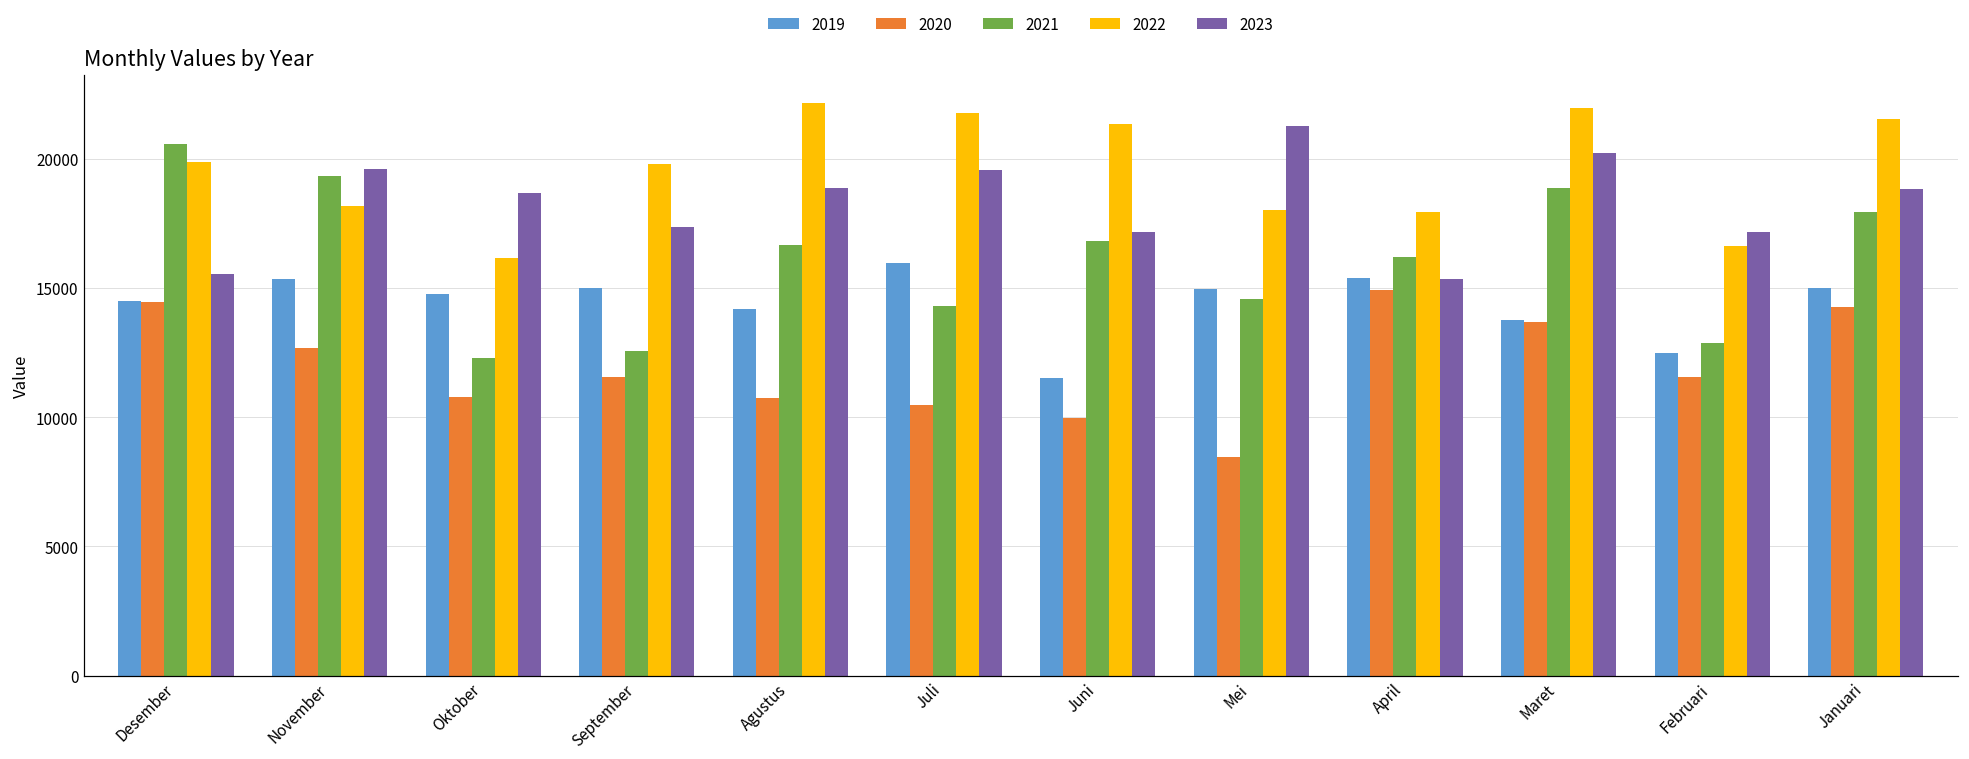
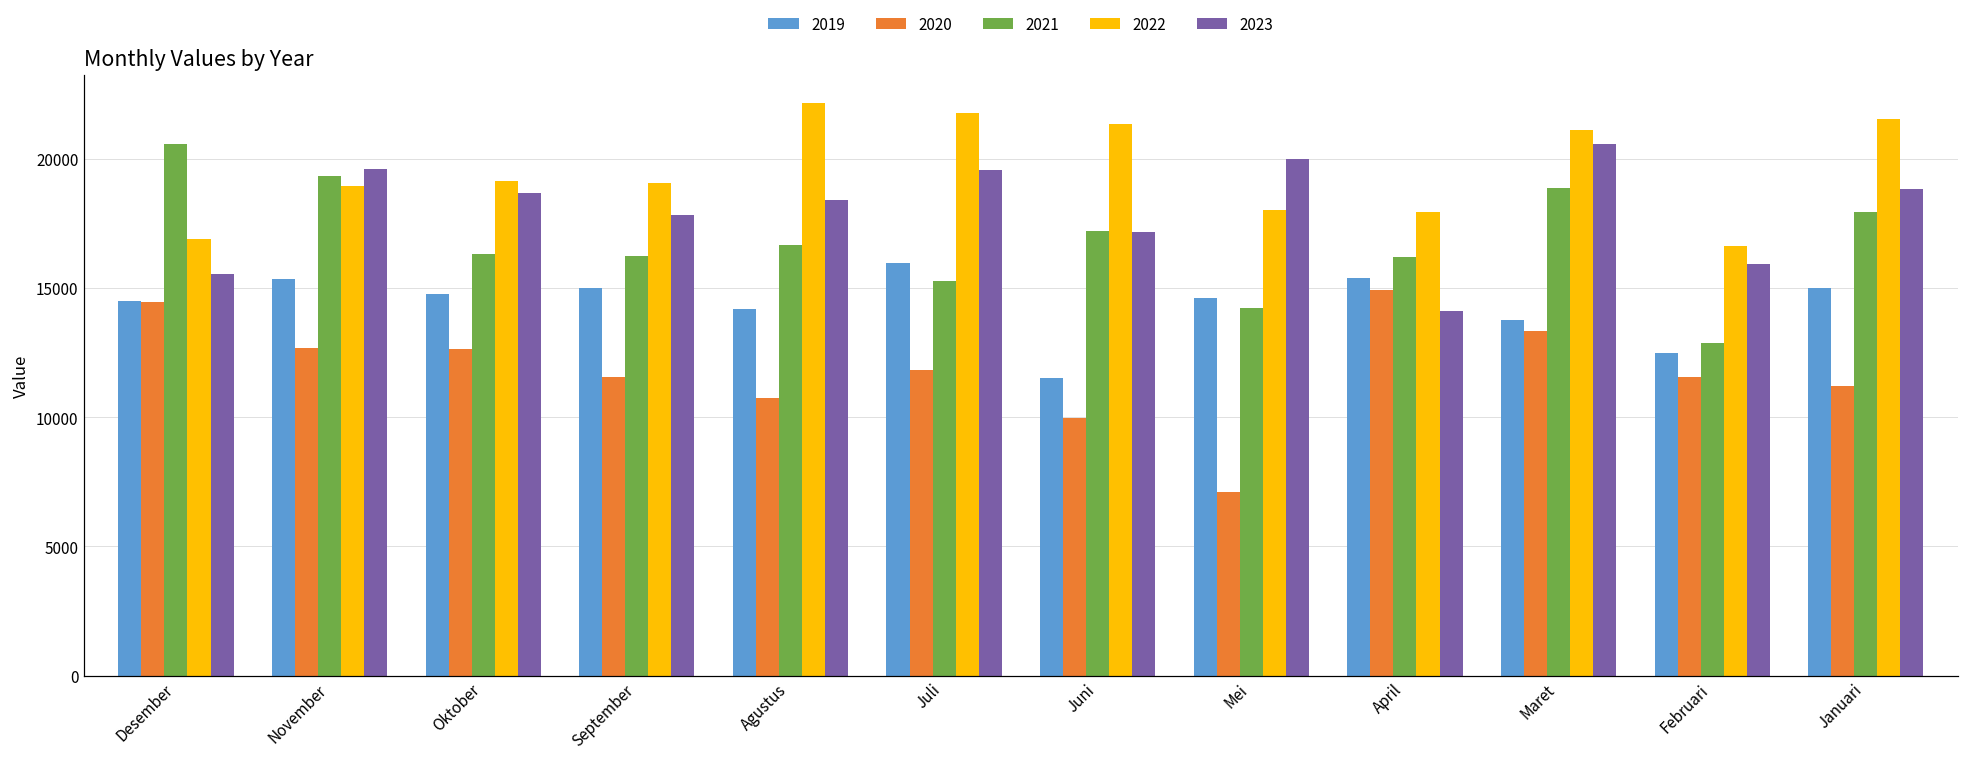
2022, Desember: 19900 -> 16900
2022, November: 18200 -> 19000
2020, Oktober: 10800 -> 12700
2021, Oktober: 12300 -> 16300
2022, Oktober: 16200 -> 19100
2021, September: 12600 -> 16200
2022, September: 19800 -> 19000
2023, September: 17300 -> 17800
2023, Agustus: 18900 -> 18400
2020, Juli: 10500 -> 11800
2021, Juli: 14300 -> 15300
2021, Juni: 16800 -> 17200
2019, Mei: 15000 -> 14600
2020, Mei: 8400 -> 7100
2021, Mei: 14600 -> 14200
2023, Mei: 21300 -> 20000
2023, April: 15300 -> 14100
2020, Maret: 13700 -> 13400
2022, Maret: 22000 -> 21100
2023, Maret: 20200 -> 20600
2023, Februari: 17200 -> 15900
2020, Januari: 14300 -> 11200
